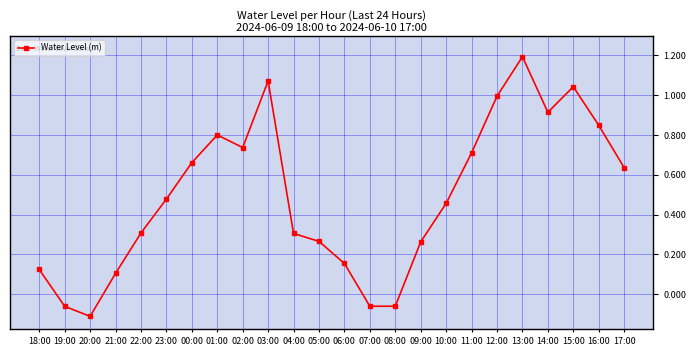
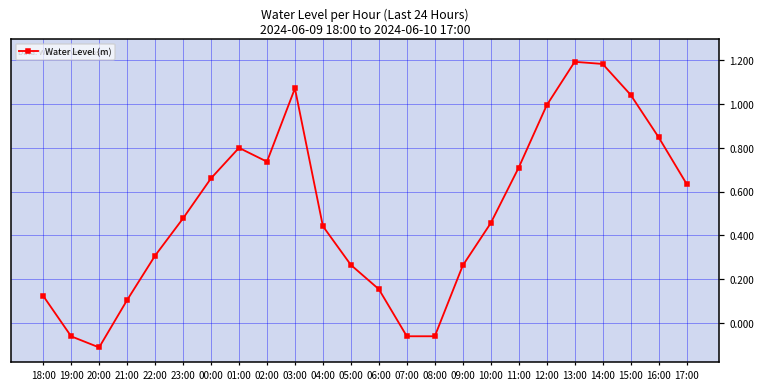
04:00: 0.31 -> 0.44
14:00: 0.91 -> 1.18
